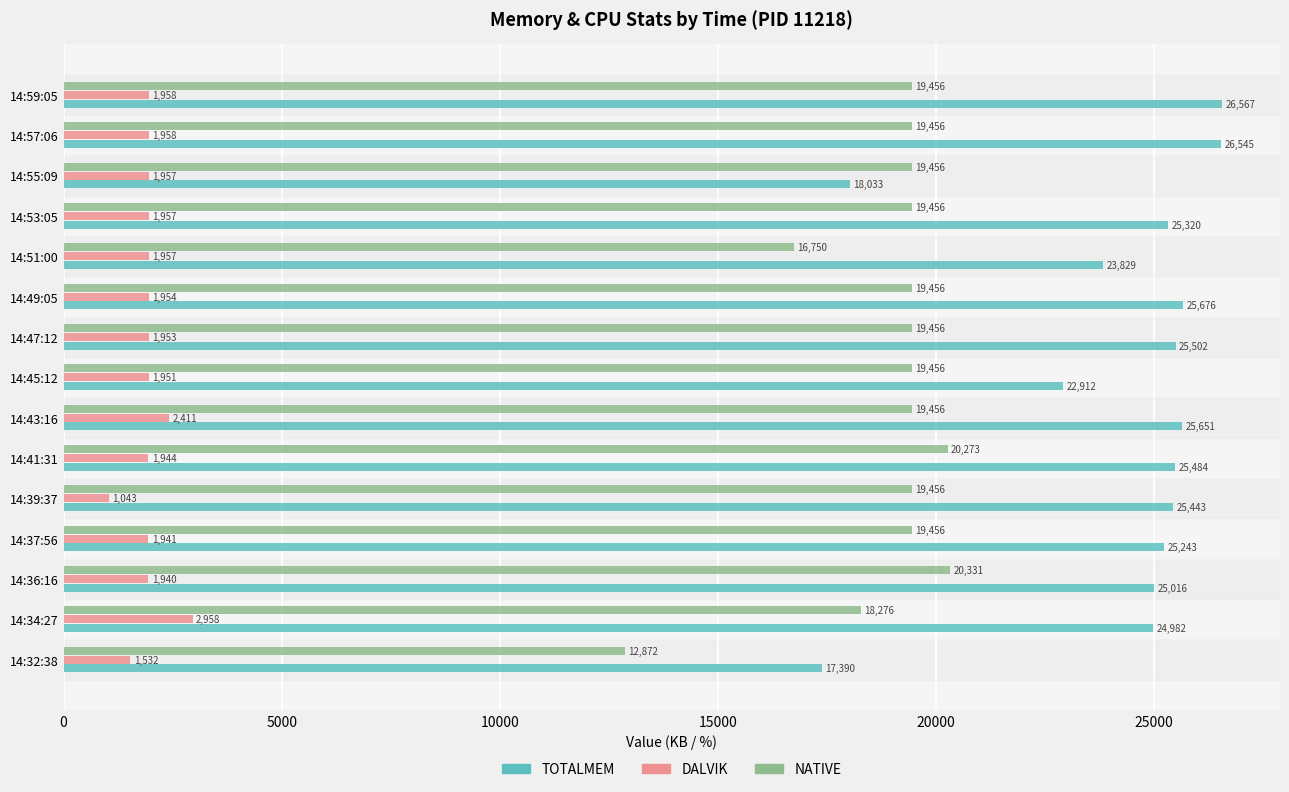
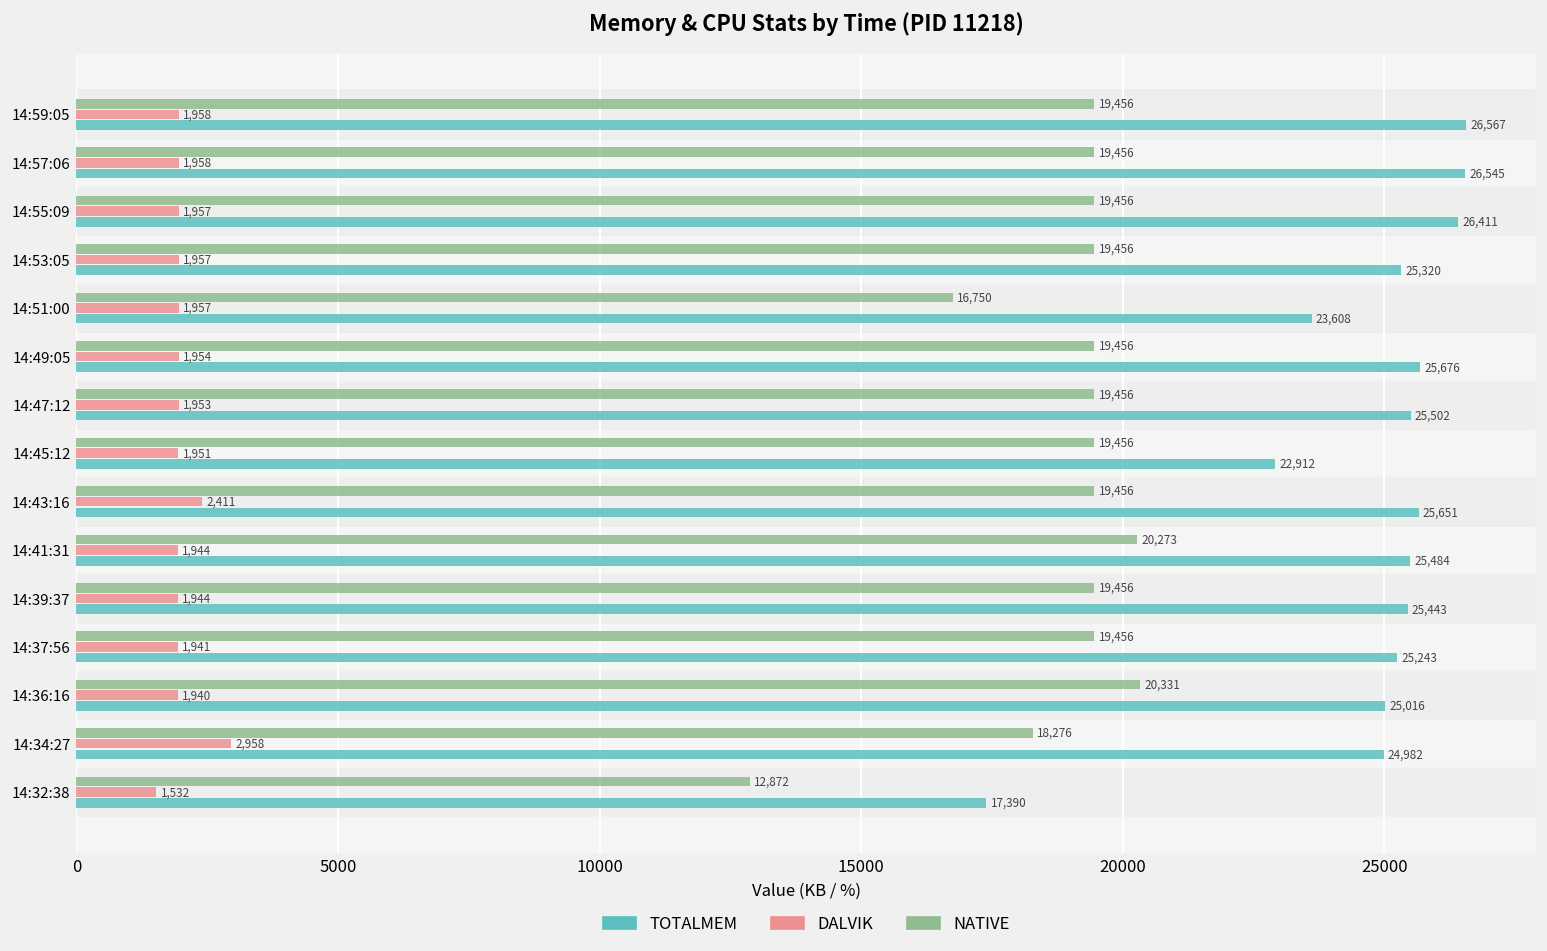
TOTALMEM, 14:55:09: 18,033 -> 26,411
TOTALMEM, 14:51:00: 23,829 -> 23,608
DALVIK, 14:39:37: 1,043 -> 1,944
